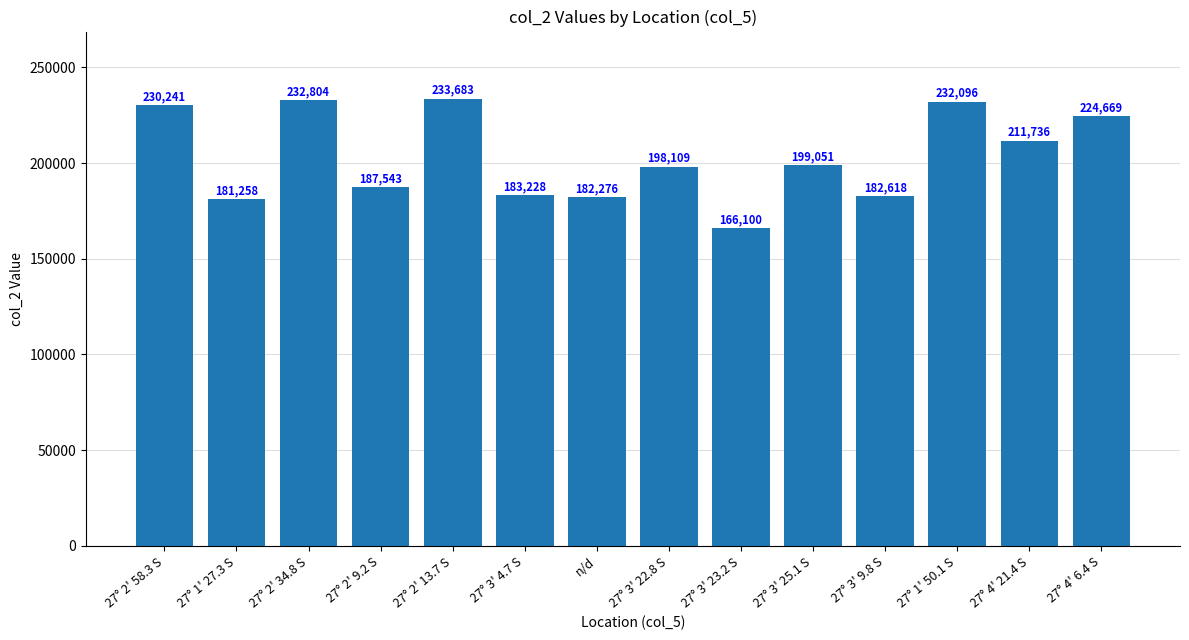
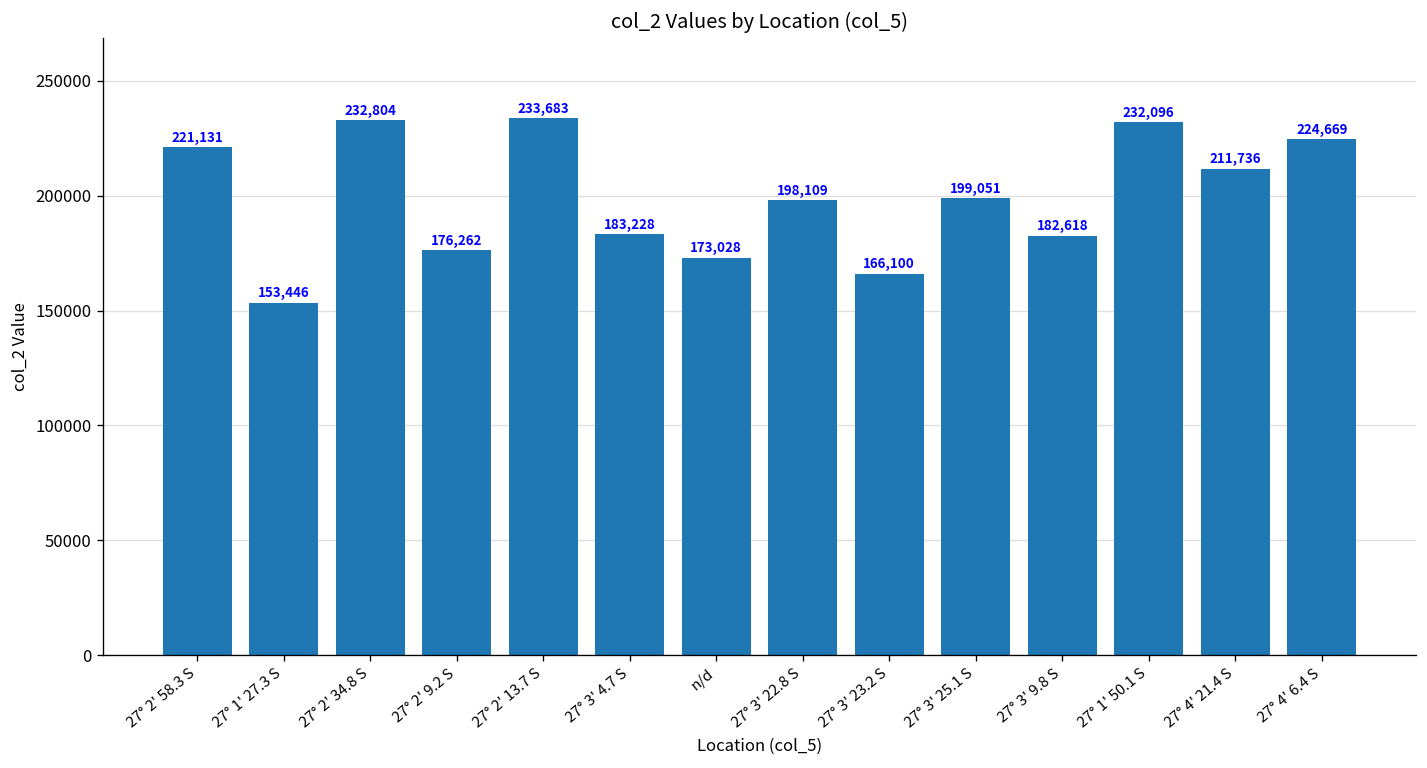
27° 2' 58.3 S: 230,241 -> 221,131
27° 1' 27.3 S: 181,258 -> 153,446
27° 2' 9.2 S: 187,543 -> 176,262
n/d: 182,276 -> 173,028
